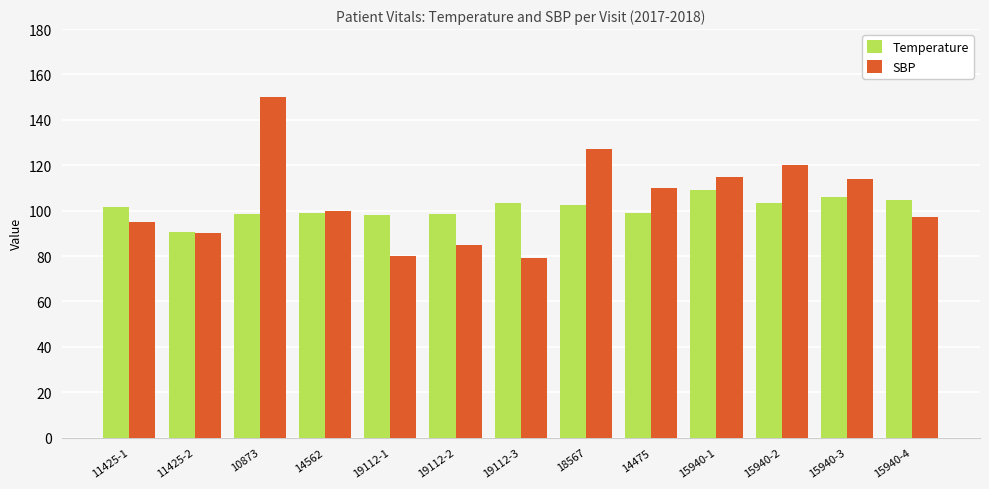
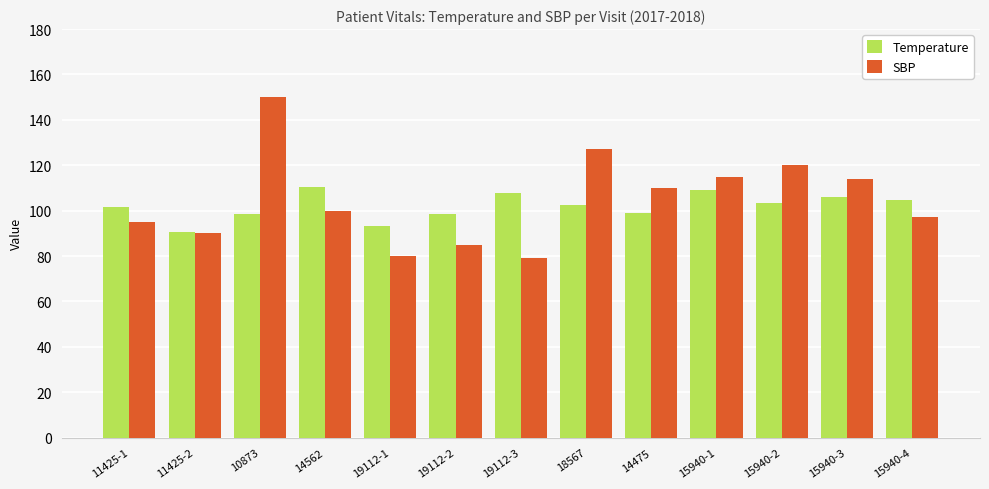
Temperature, 14562: 99 -> 111
Temperature, 19112-1: 98 -> 93
Temperature, 19112-3: 103 -> 108
